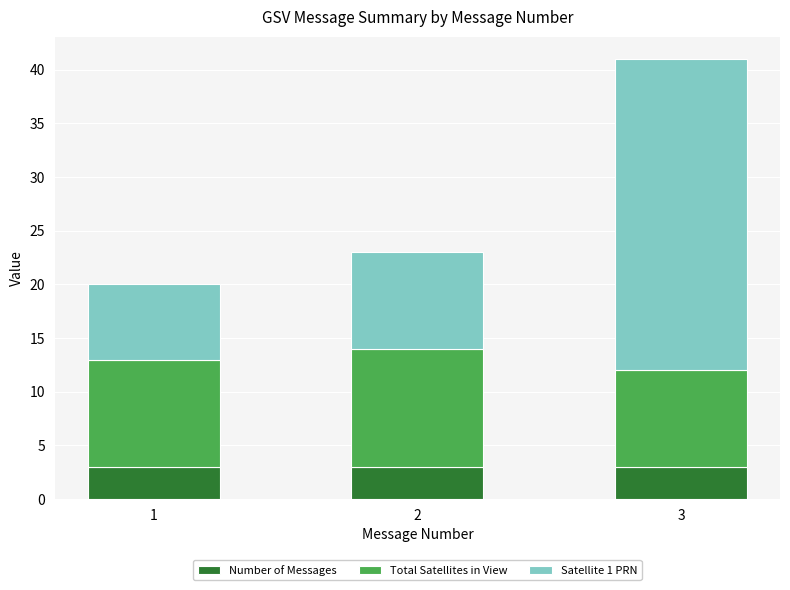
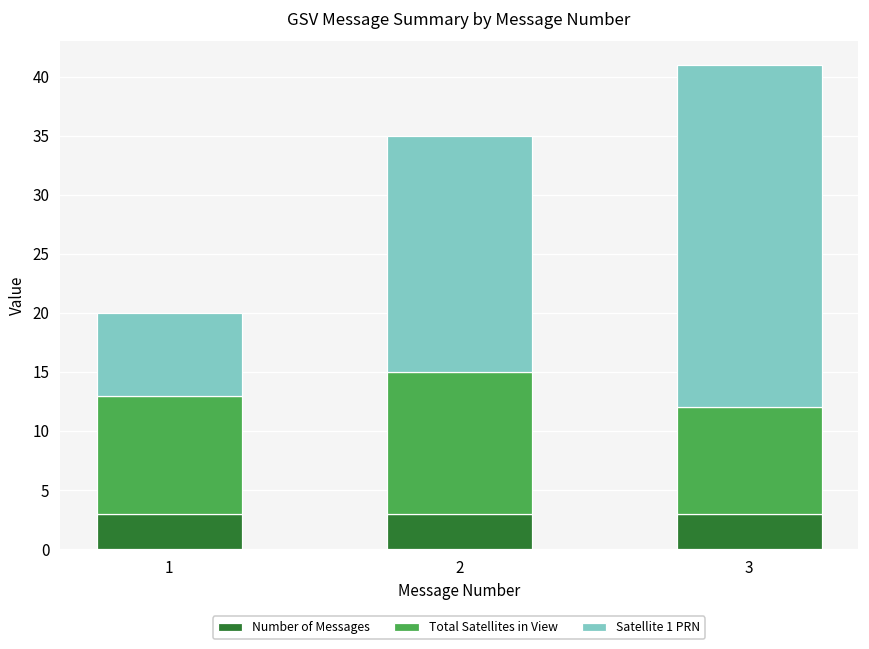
Total Satellites in View, 2: 11 -> 12
Satellite 1 PRN, 2: 9 -> 20
